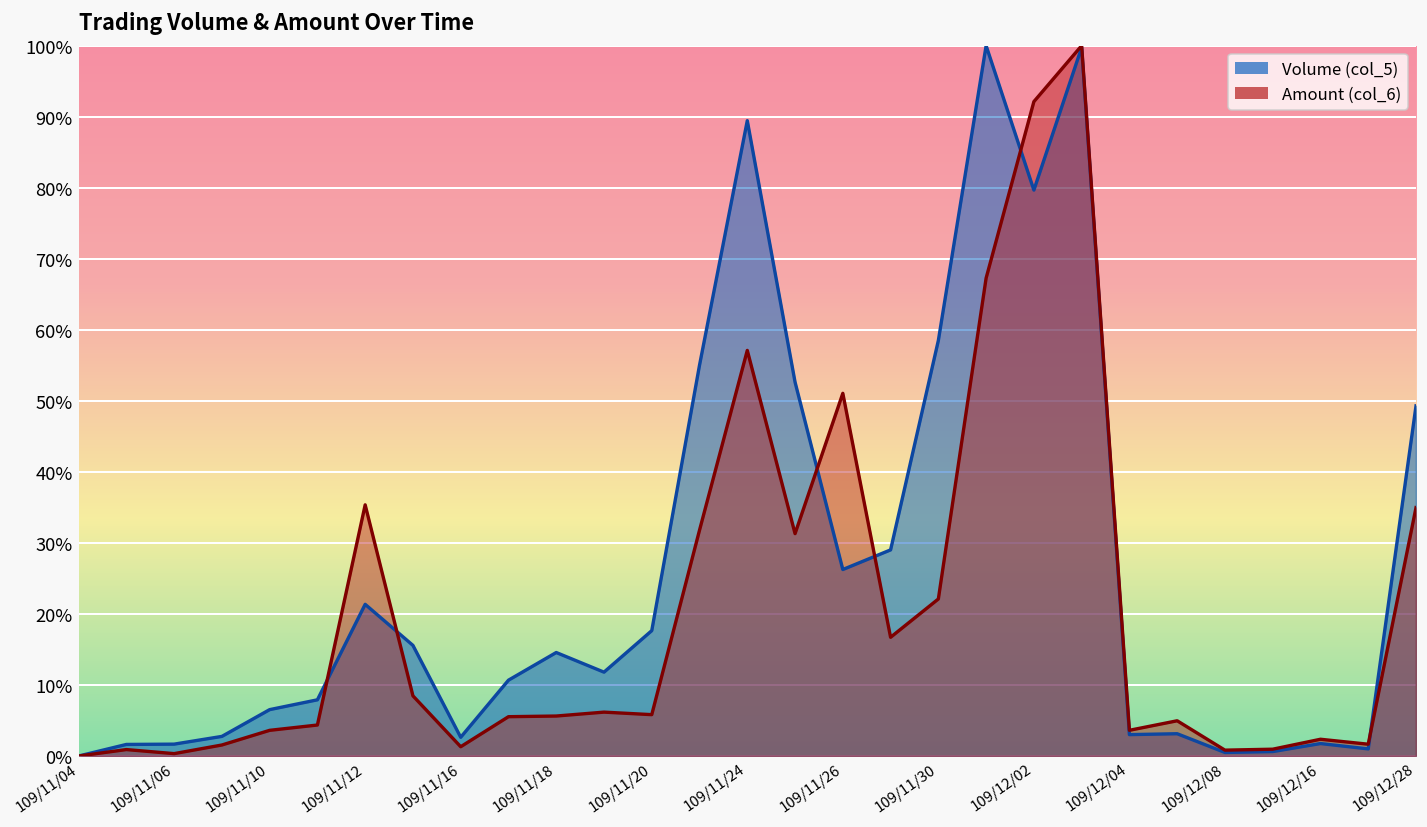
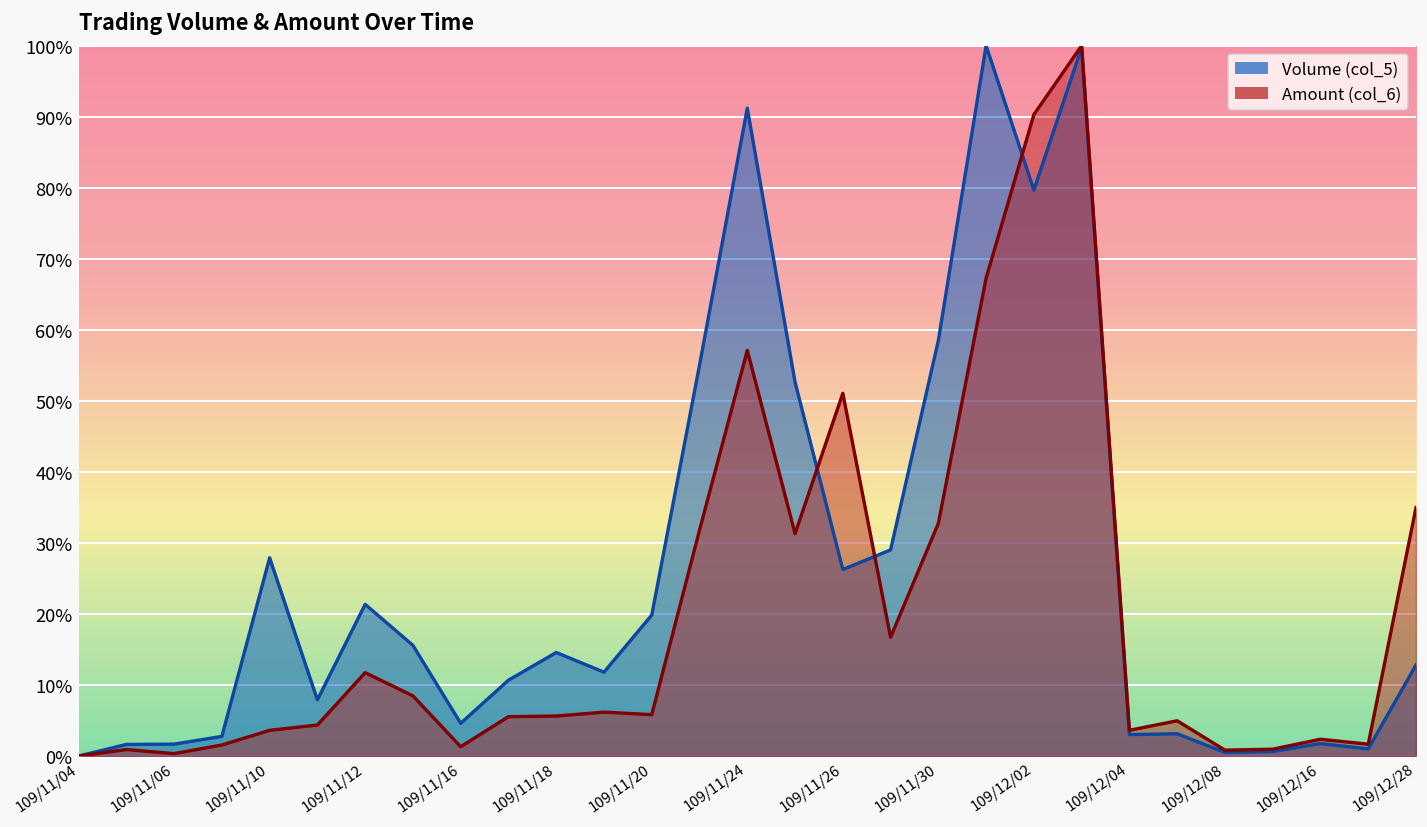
Volume (col_5), 109/11/10: 7% -> 28%
Amount (col_6), 109/11/12: 35% -> 12%
Volume (col_5), 109/11/16: 3% -> 5%
Volume (col_5), 109/11/20: 18% -> 20%
Volume (col_5), 109/11/24: 89% -> 91%
Amount (col_6), 109/11/30: 22% -> 33%
Amount (col_6), 109/12/02: 92% -> 90%
Volume (col_5), 109/12/28: 49% -> 13%
